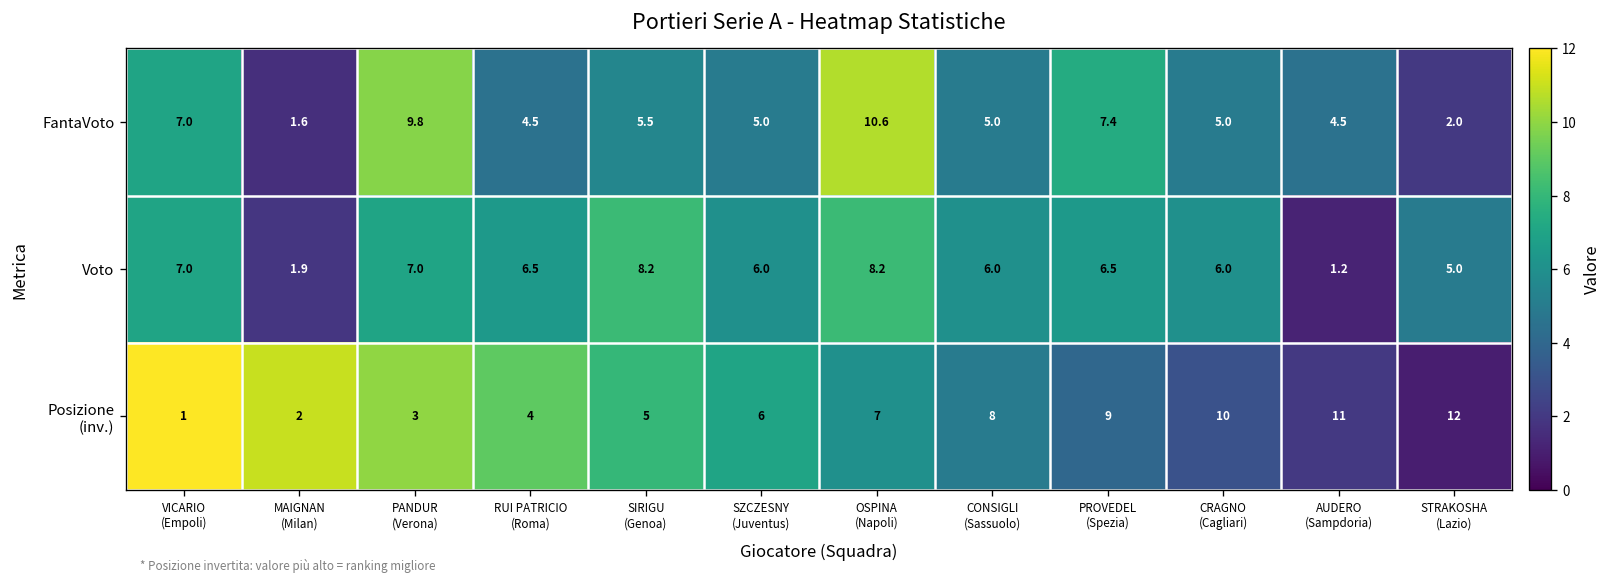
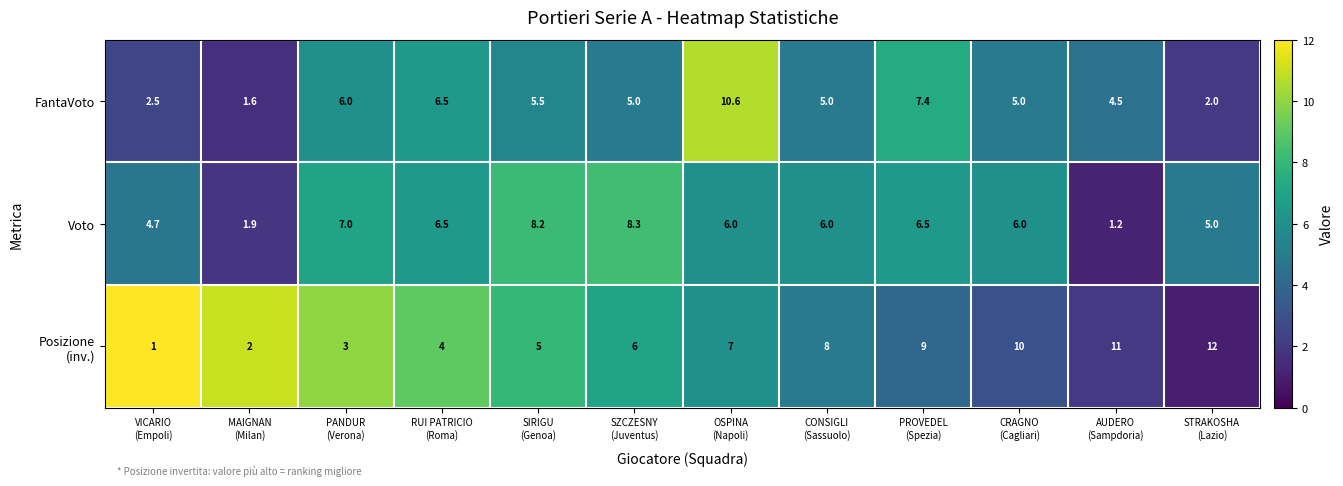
FantaVoto, VICARIO (Empoli): 7.0 -> 2.5
FantaVoto, PANDUR (Verona): 9.8 -> 6.0
FantaVoto, RUI PATRICIO (Roma): 4.5 -> 6.5
Voto, VICARIO (Empoli): 7.0 -> 4.7
Voto, SZCZESNY (Juventus): 6.0 -> 8.3
Voto, OSPINA (Napoli): 8.2 -> 6.0
